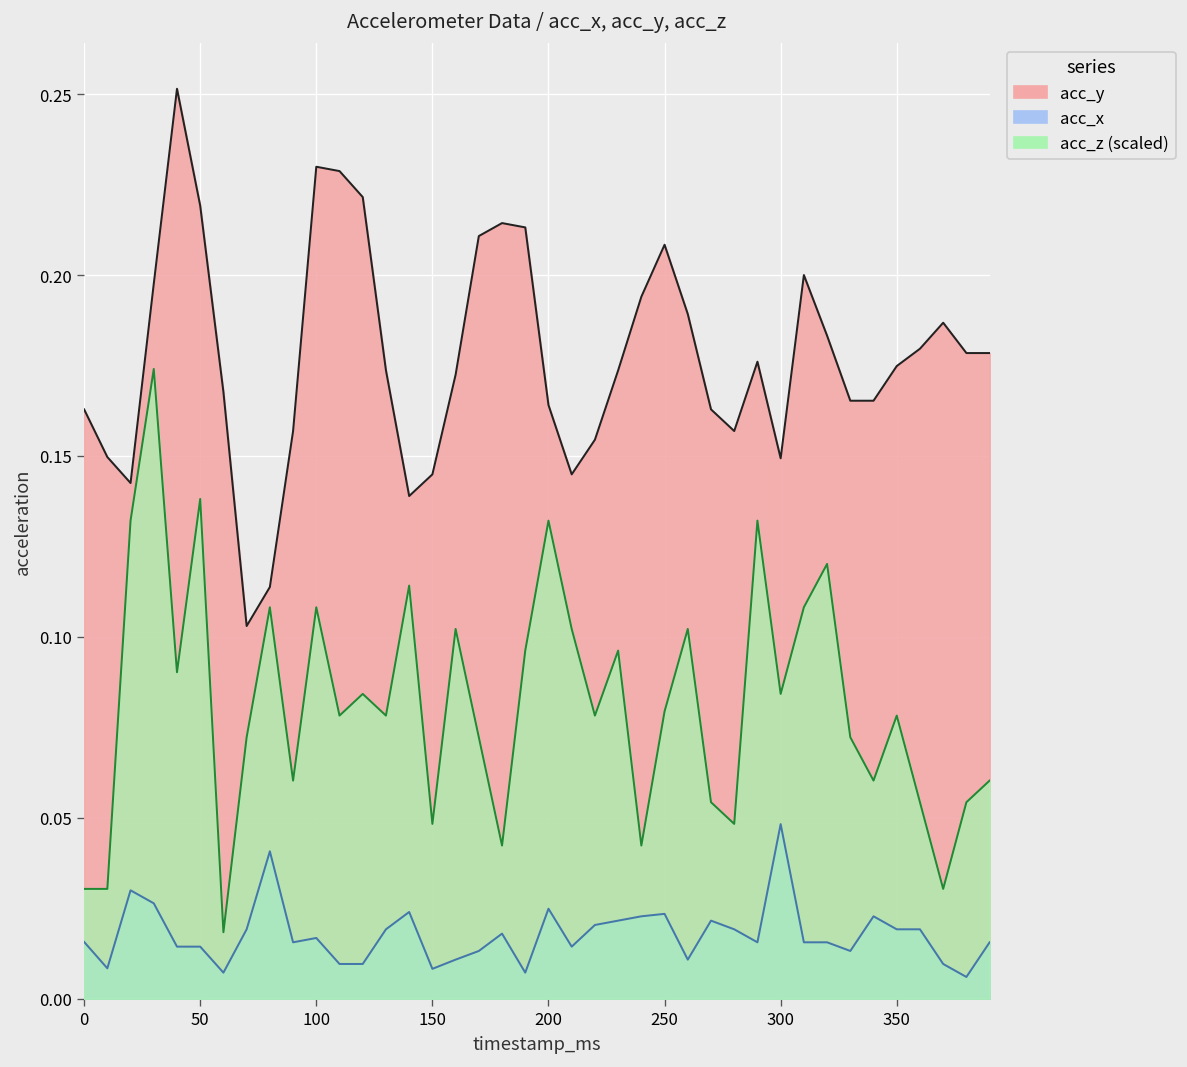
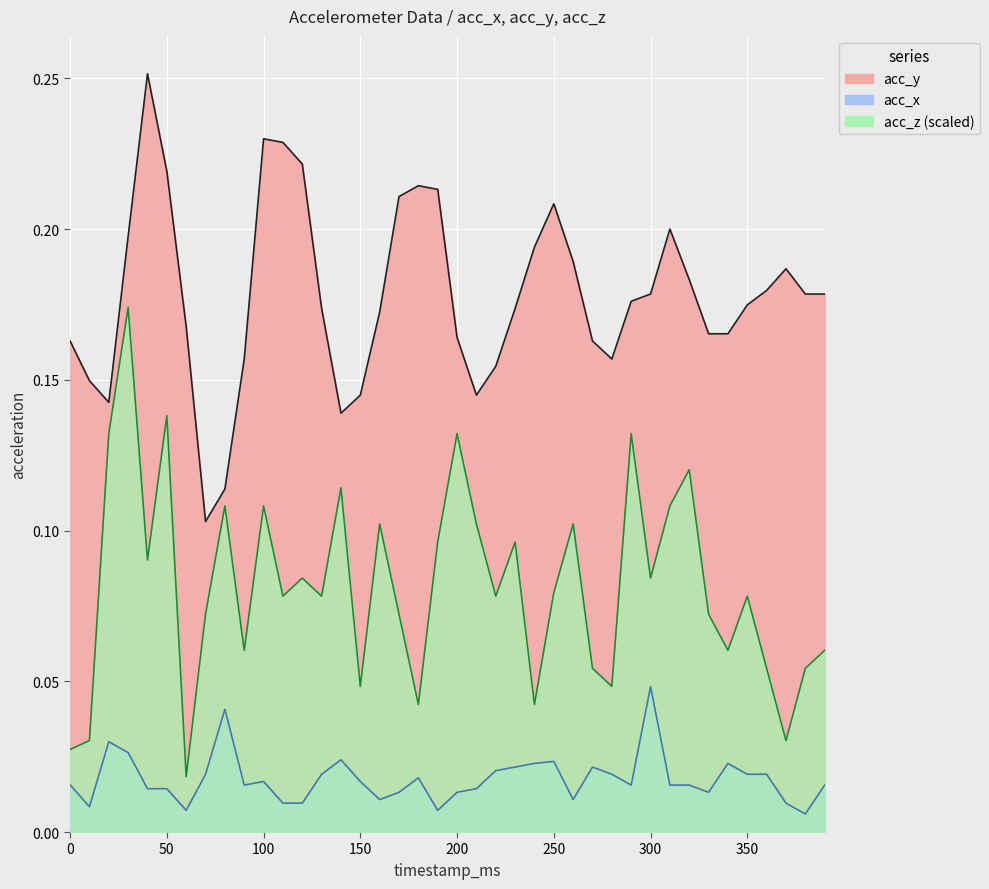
acc_z (scaled), 0: 0.030 -> 0.027
acc_x, 150: 0.008 -> 0.017
acc_x, 200: 0.025 -> 0.013
acc_y, 300: 0.149 -> 0.178
